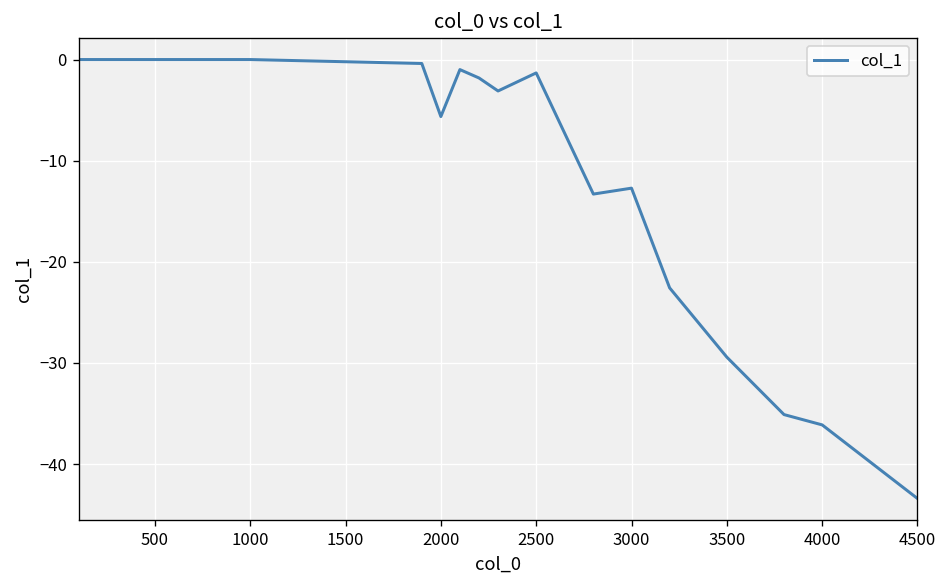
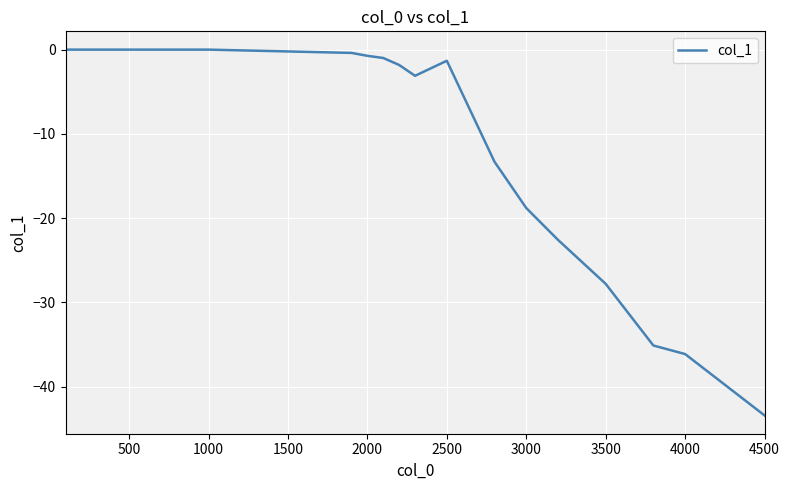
2000: -6 -> -1
3000: -13 -> -19
3500: -29 -> -28
